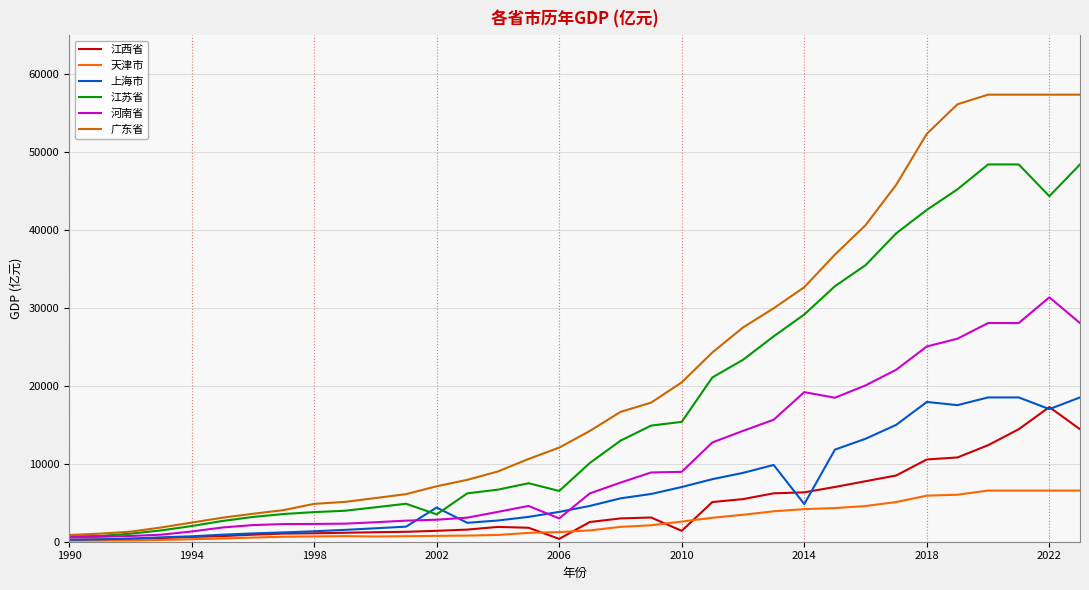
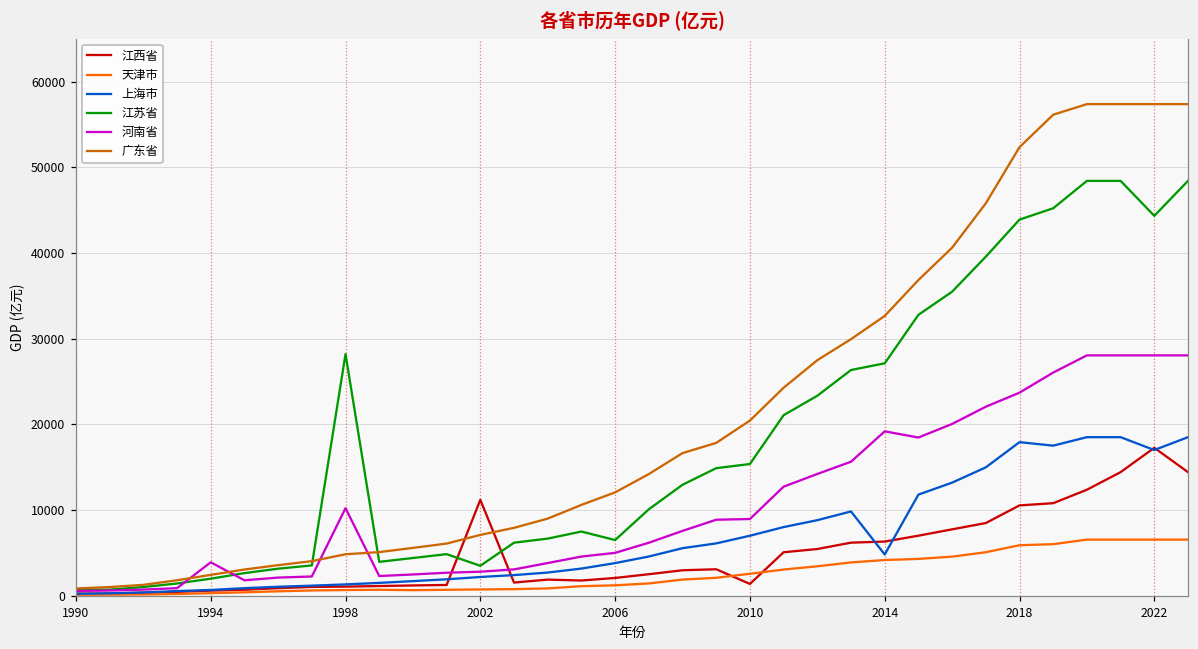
河南省, 1994: 1000 -> 4000
江苏省, 1998: 4000 -> 28000
河南省, 1998: 2000 -> 10000
江西省, 2002: 1000 -> 11000
上海市, 2002: 4000 -> 2000
江西省, 2006: 0 -> 2000
河南省, 2006: 3000 -> 5000
江苏省, 2014: 29000 -> 27000
江苏省, 2018: 43000 -> 44000
河南省, 2018: 25000 -> 24000
河南省, 2022: 31000 -> 28000
